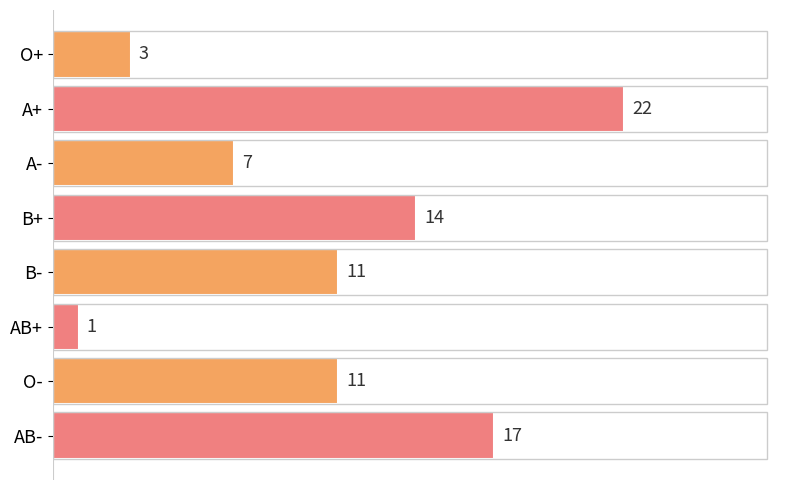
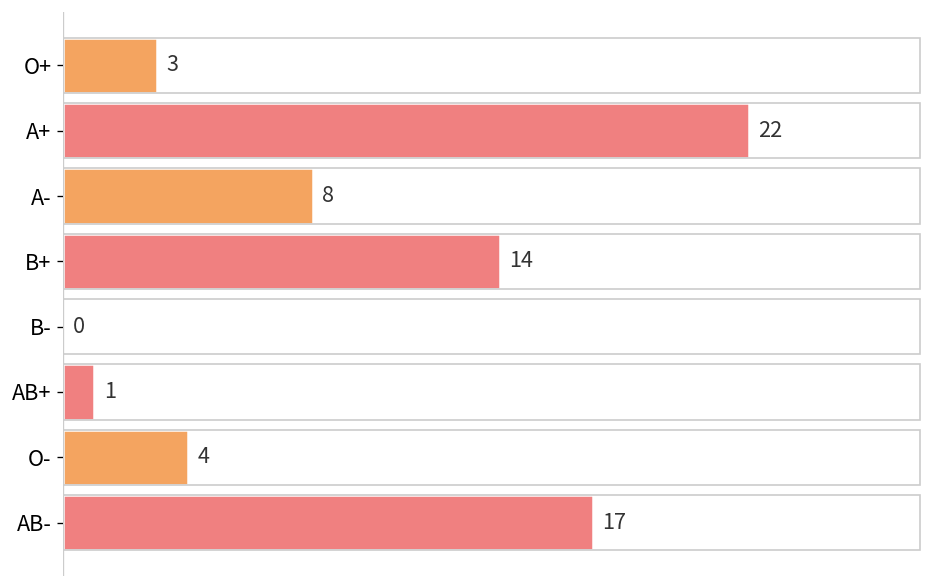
A-: 7 -> 8
B-: 11 -> 0
O-: 11 -> 4
